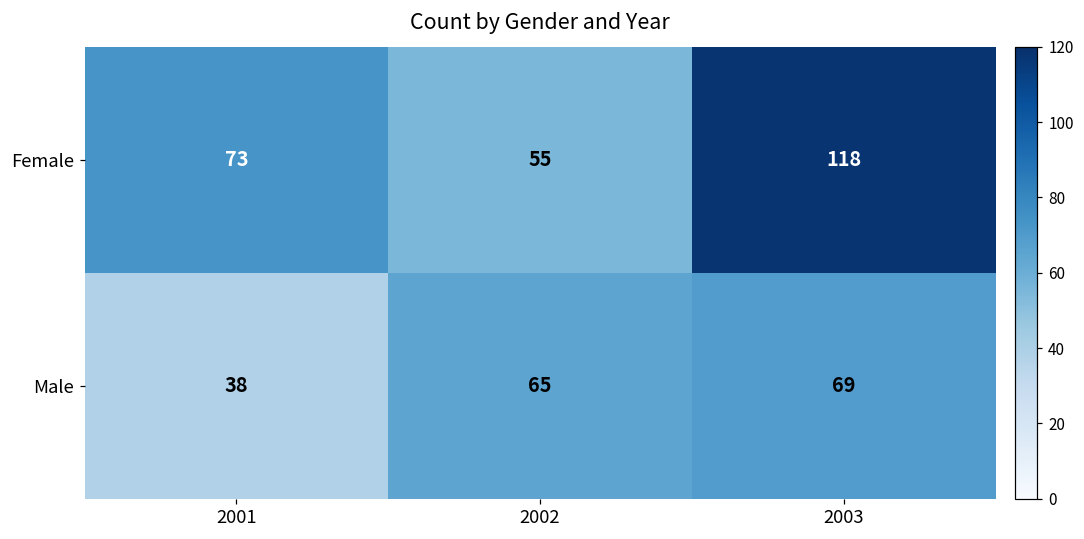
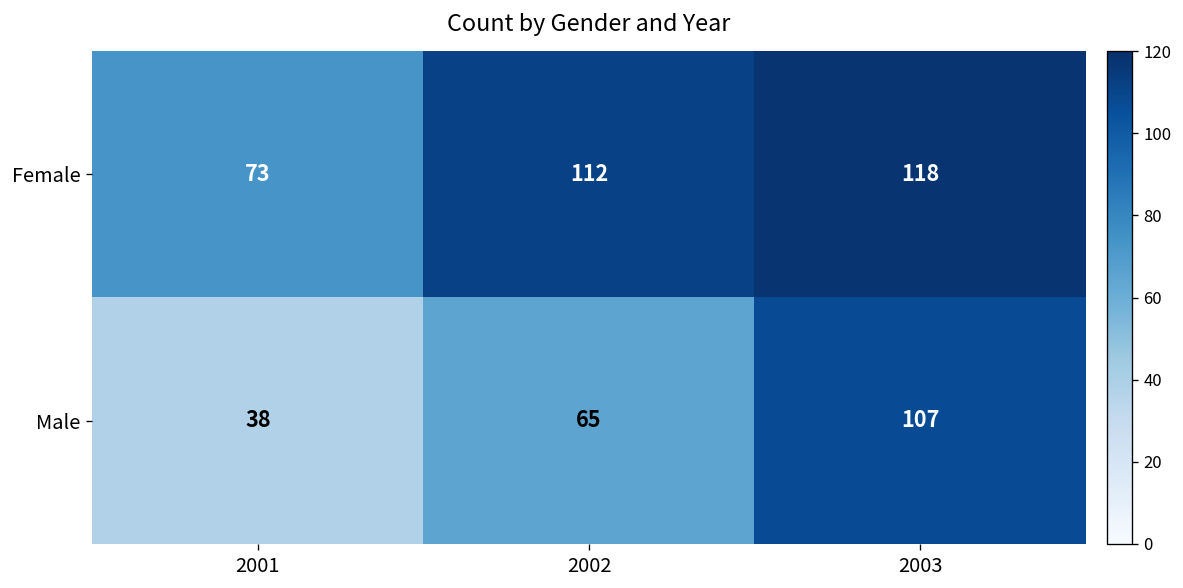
Female, 2002: 55 -> 112
Male, 2003: 69 -> 107
